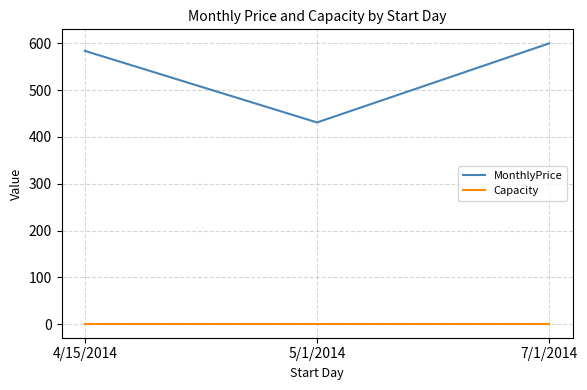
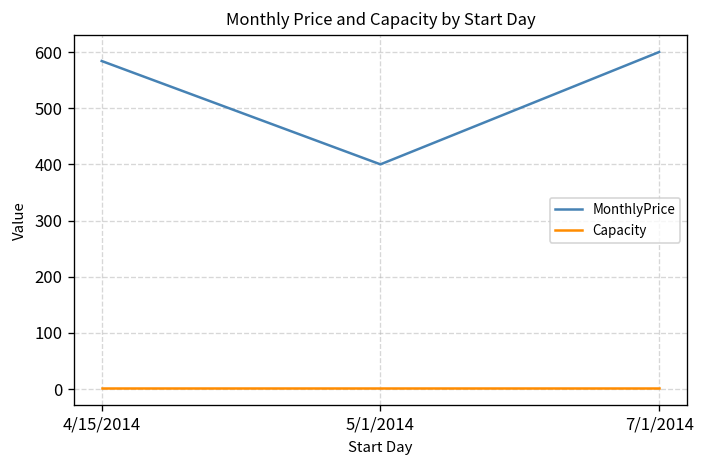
MonthlyPrice, 5/1/2014: 430 -> 400
